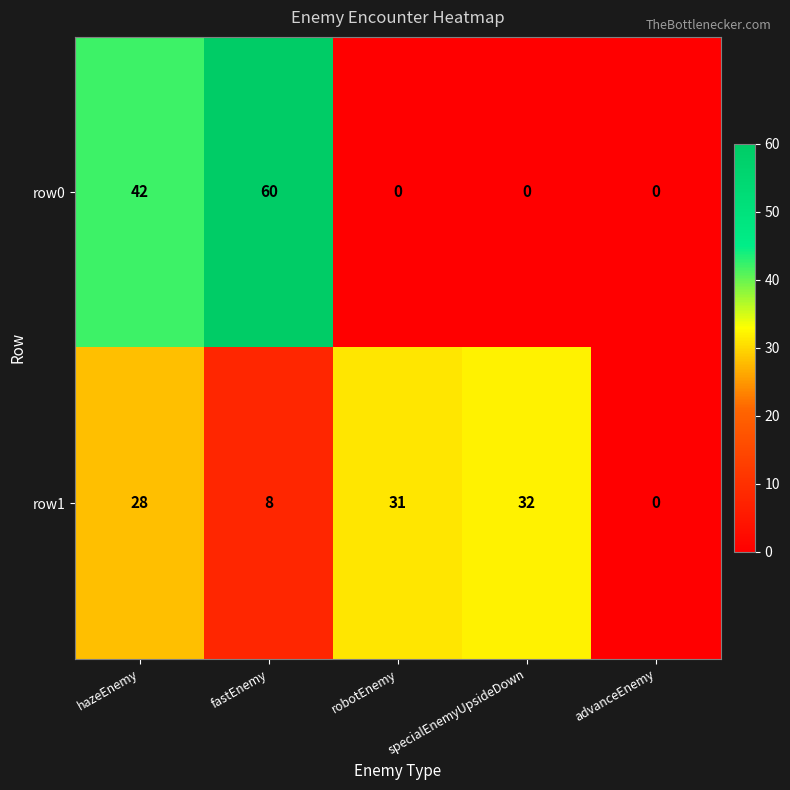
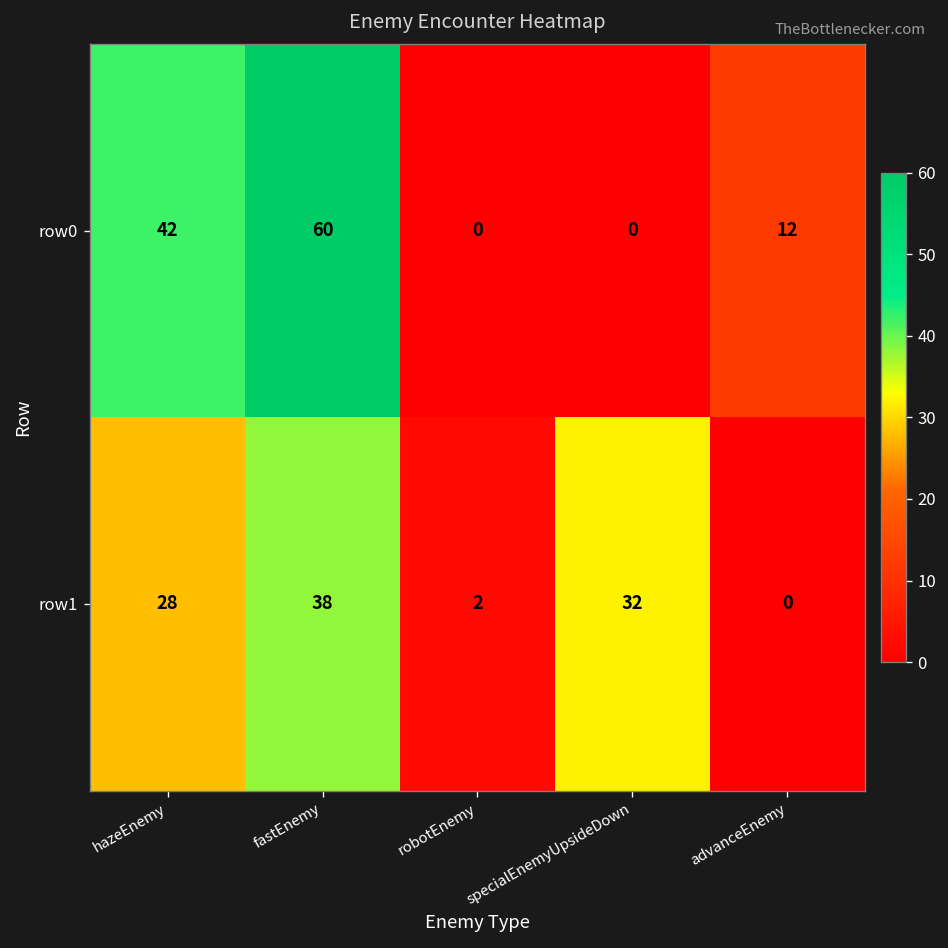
row0, advanceEnemy: 0 -> 12
row1, fastEnemy: 8 -> 38
row1, robotEnemy: 31 -> 2
